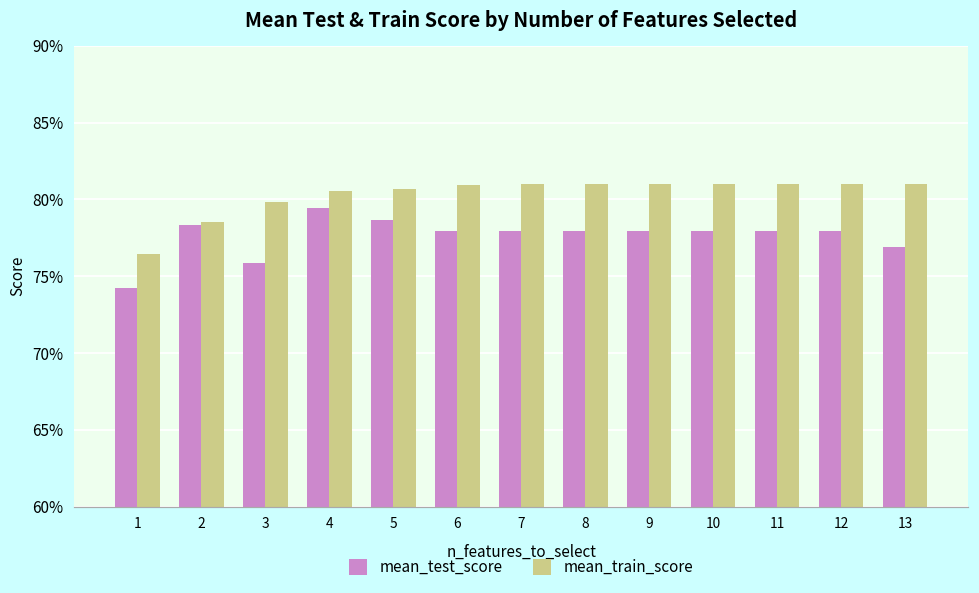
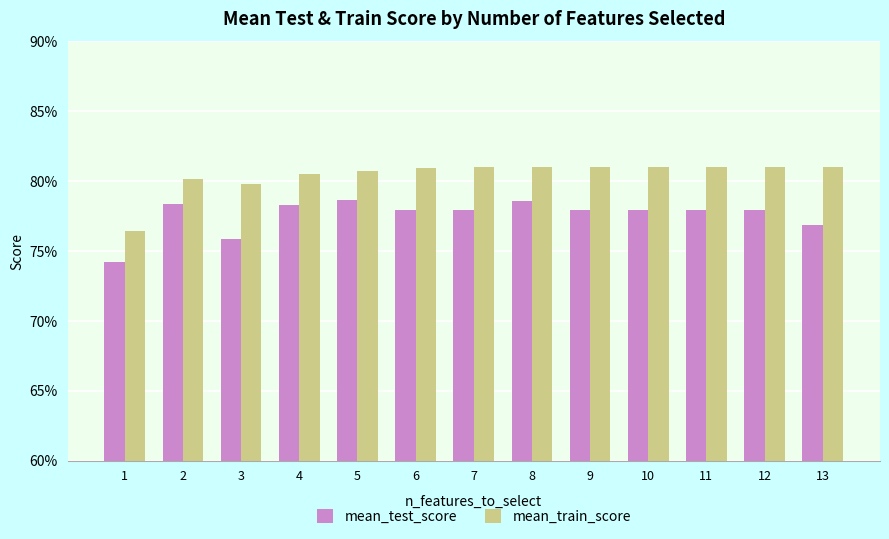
mean_train_score, 2: 78.5% -> 80.2%
mean_test_score, 4: 79.5% -> 78.3%
mean_test_score, 8: 77.9% -> 78.6%
